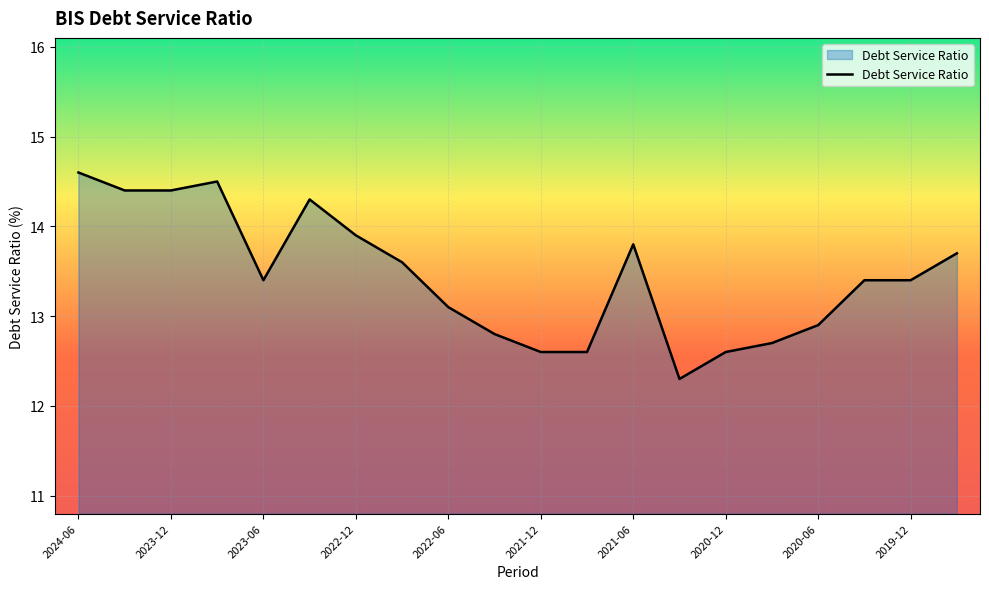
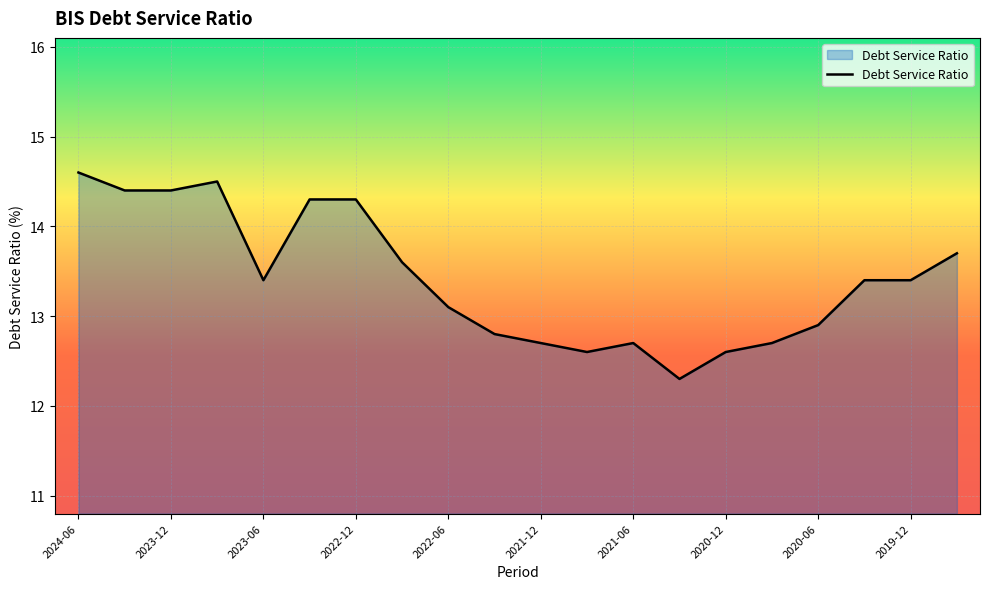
2022-12: 13.9 -> 14.3
2021-12: 12.6 -> 12.7
2021-06: 13.8 -> 12.7
